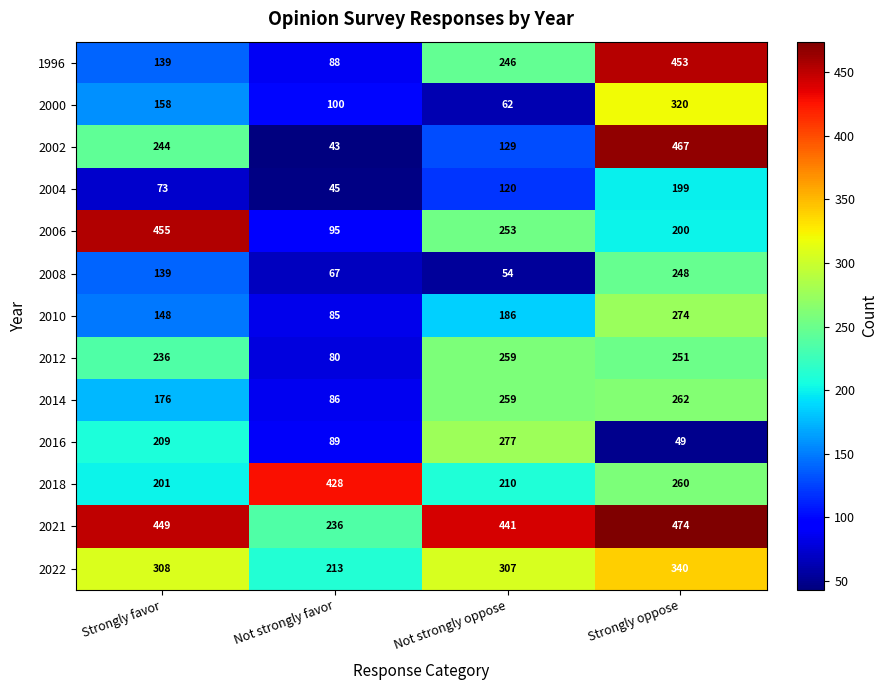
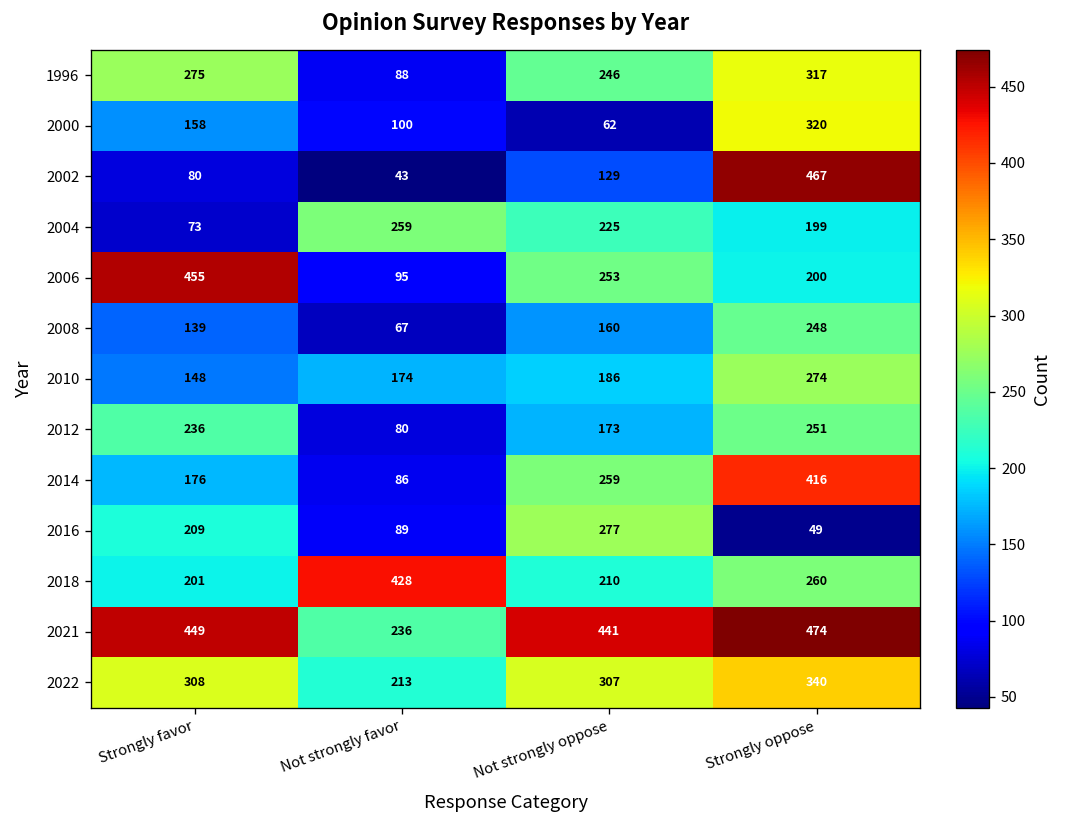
1996, Strongly favor: 139 -> 275
1996, Strongly oppose: 453 -> 317
2002, Strongly favor: 244 -> 80
2004, Not strongly favor: 45 -> 259
2004, Not strongly oppose: 120 -> 225
2008, Not strongly oppose: 54 -> 160
2010, Not strongly favor: 85 -> 174
2012, Not strongly oppose: 259 -> 173
2014, Strongly oppose: 262 -> 416
